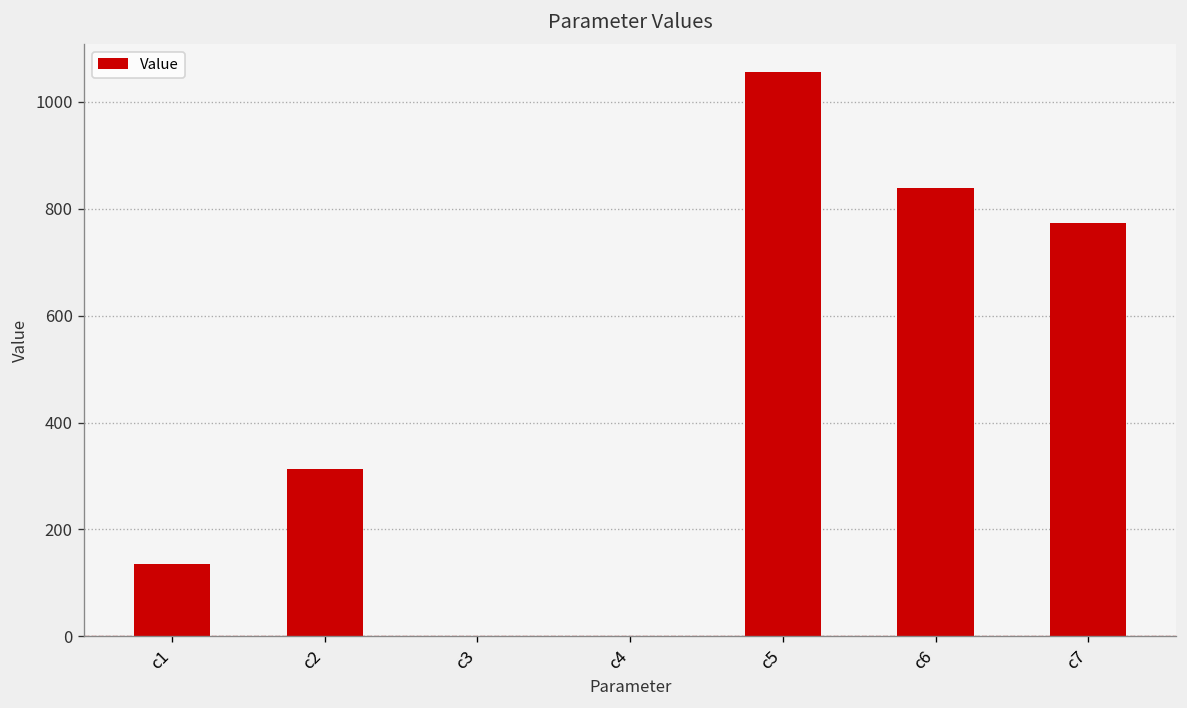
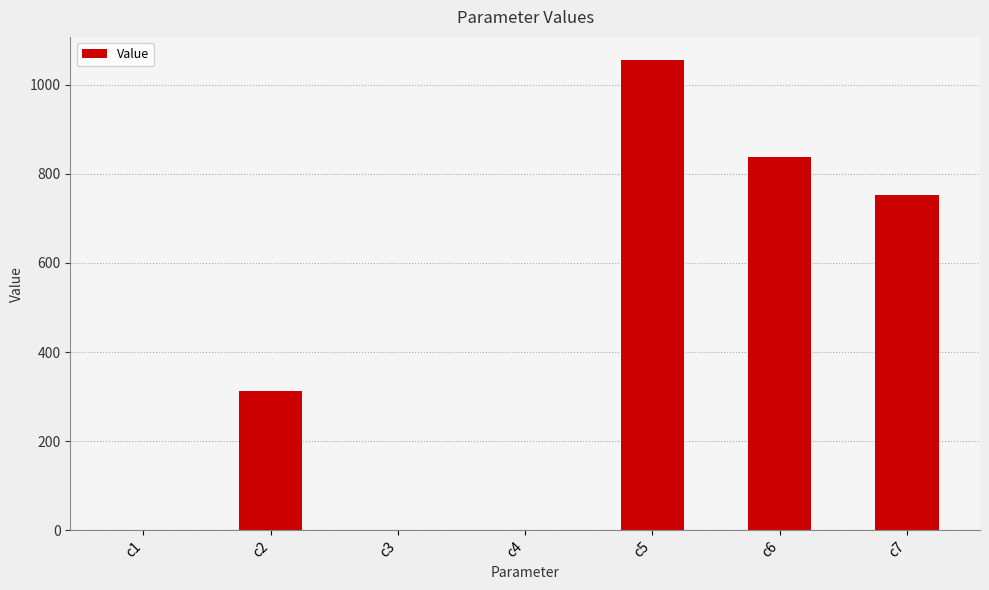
c1: 130 -> 0
c7: 770 -> 750
